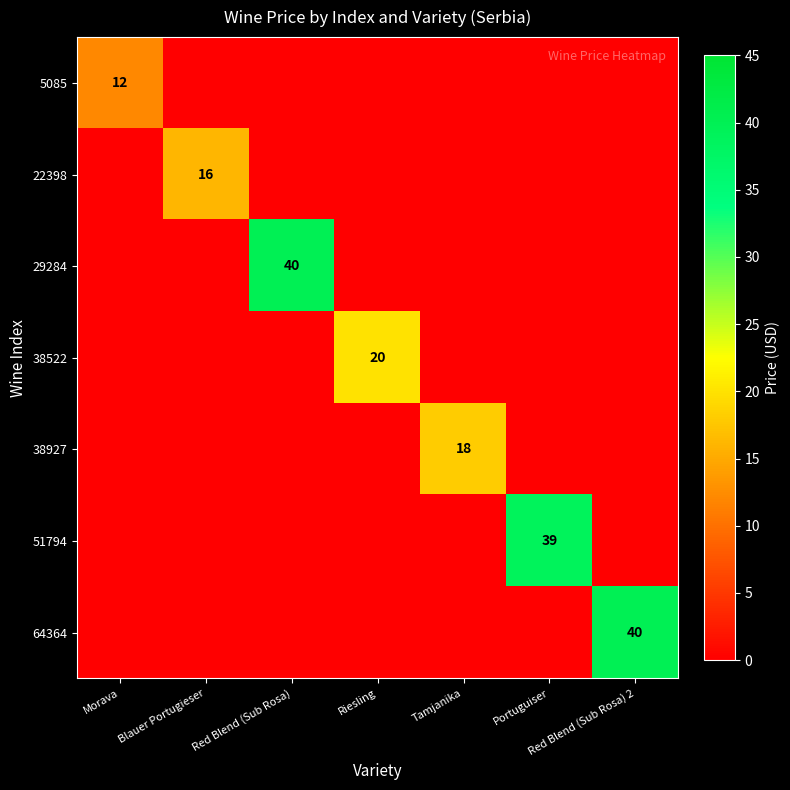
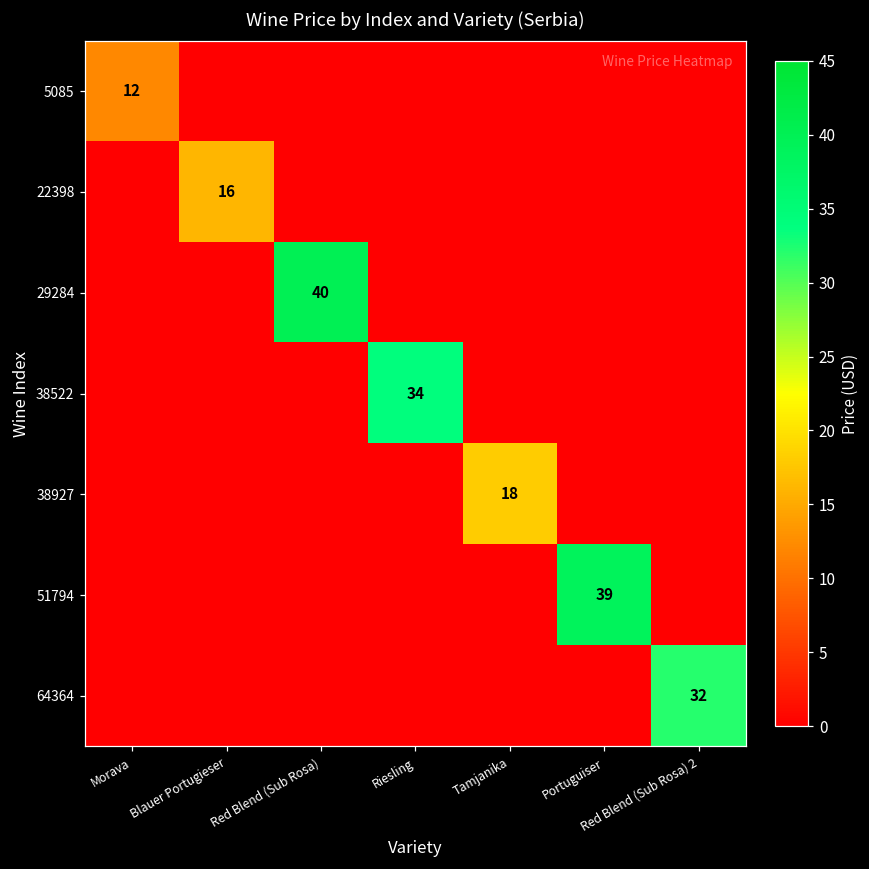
38522, Riesling: 20 -> 34
64364, Red Blend (Sub Rosa) 2: 40 -> 32
